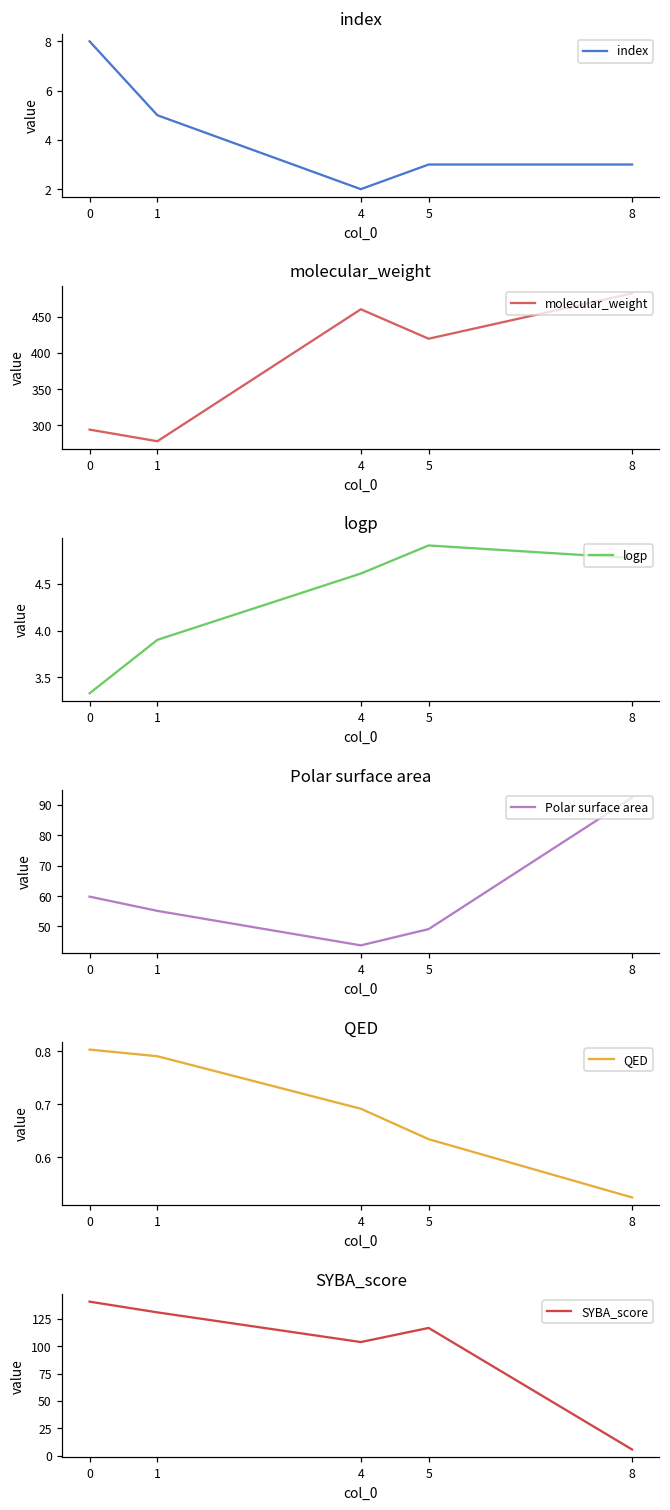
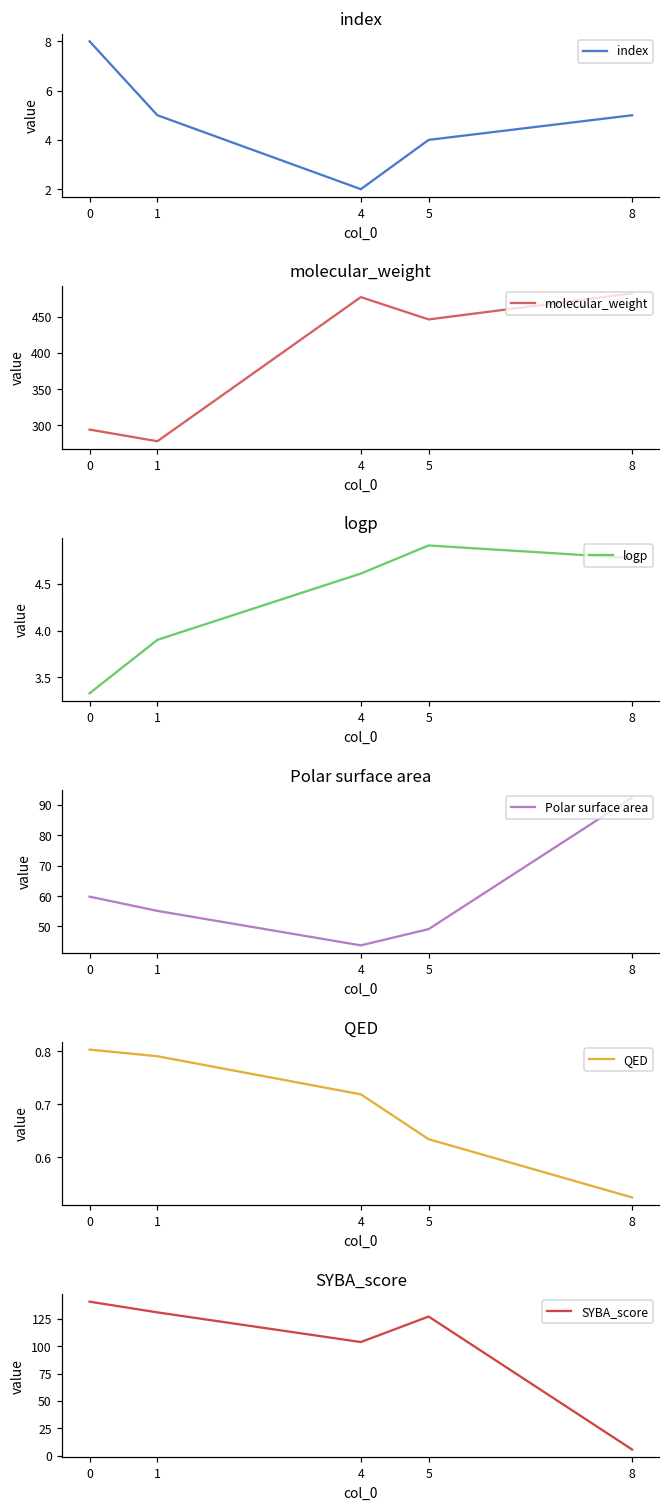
index, 5: 3 -> 4
index, 8: 3 -> 5
molecular_weight, 4: 460 -> 480
molecular_weight, 5: 420 -> 450
QED, 4: 0.69 -> 0.72
SYBA_score, 5: 120 -> 130
